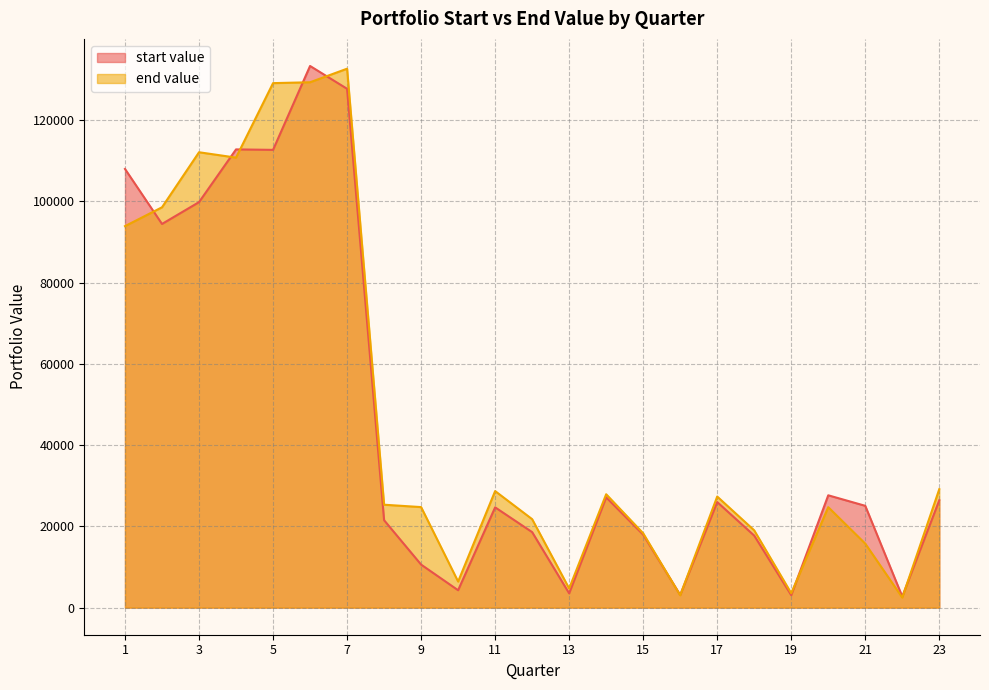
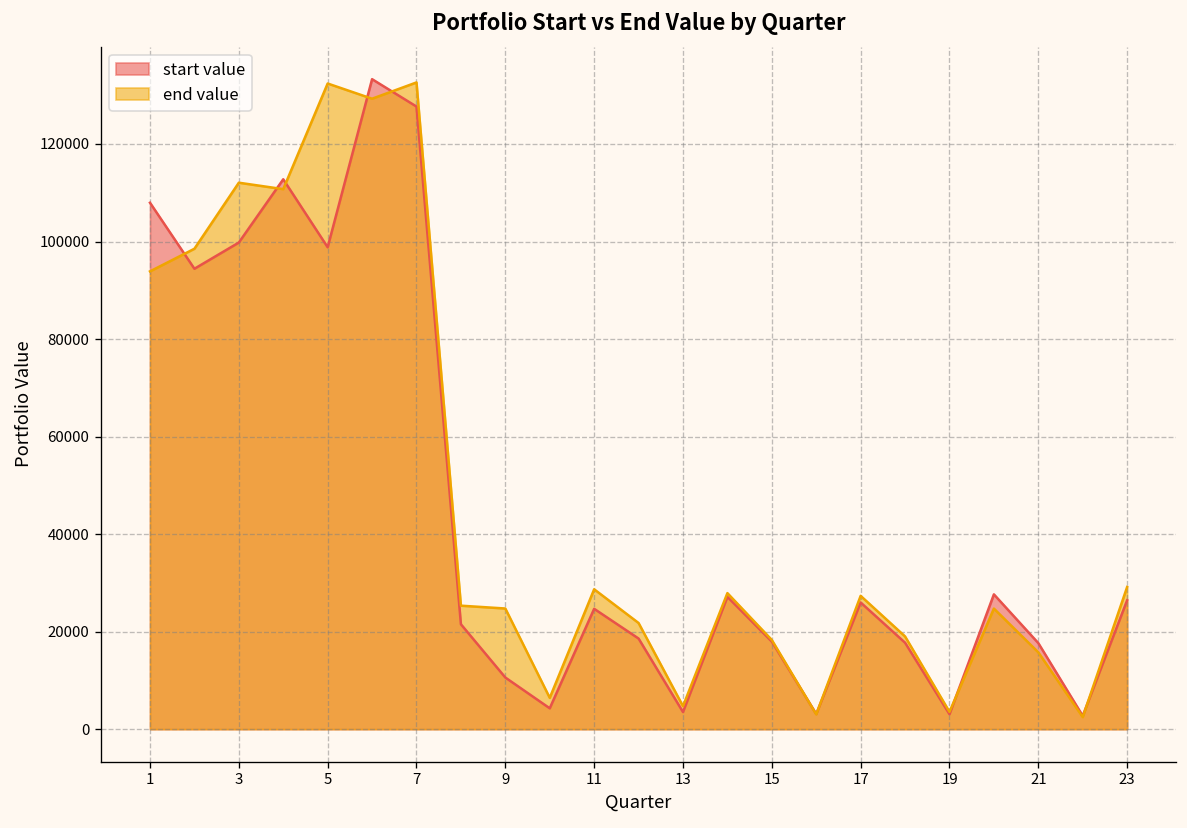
start value, 5: 113000 -> 99000
end value, 5: 129000 -> 132000
start value, 21: 25000 -> 18000
